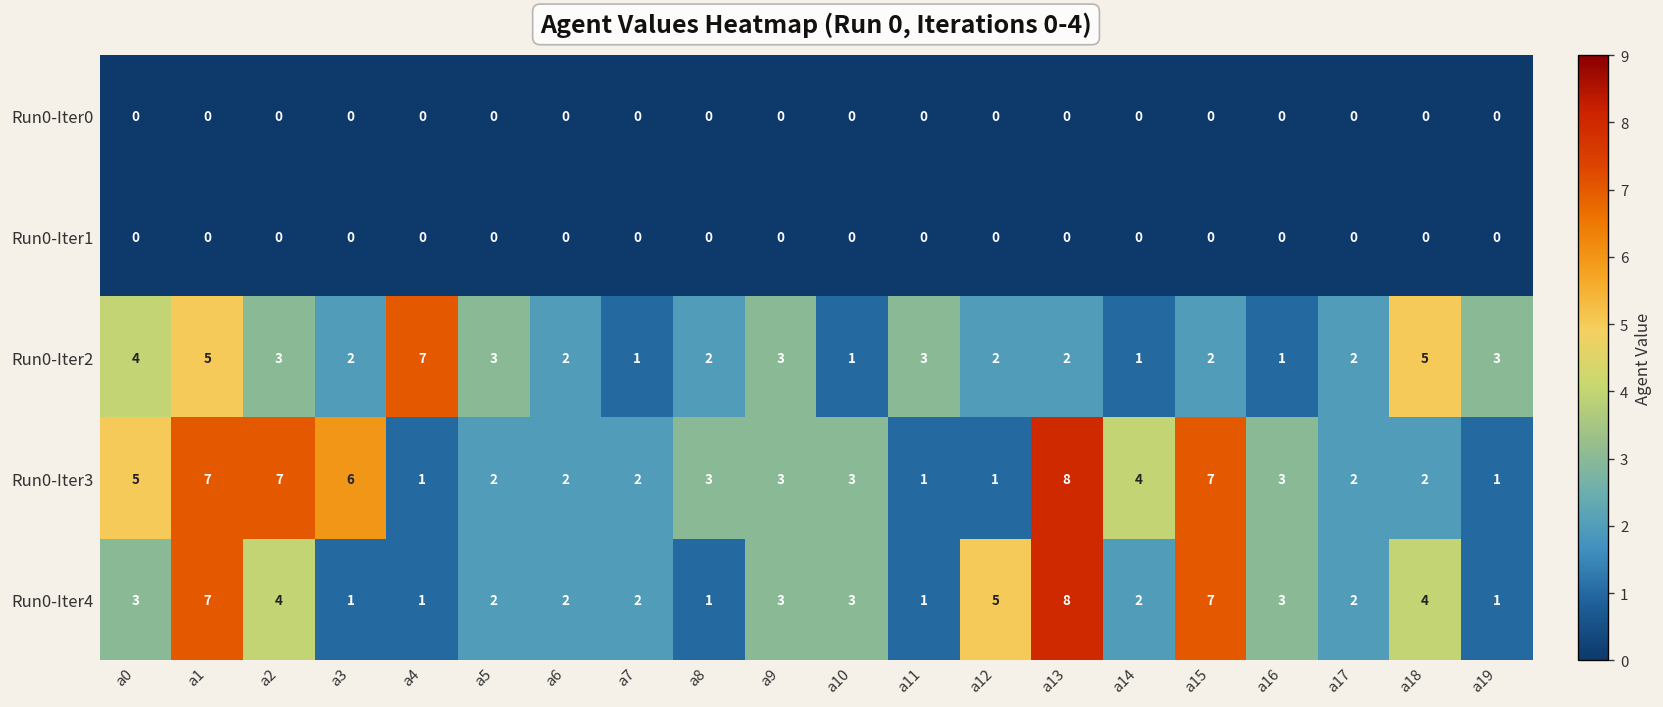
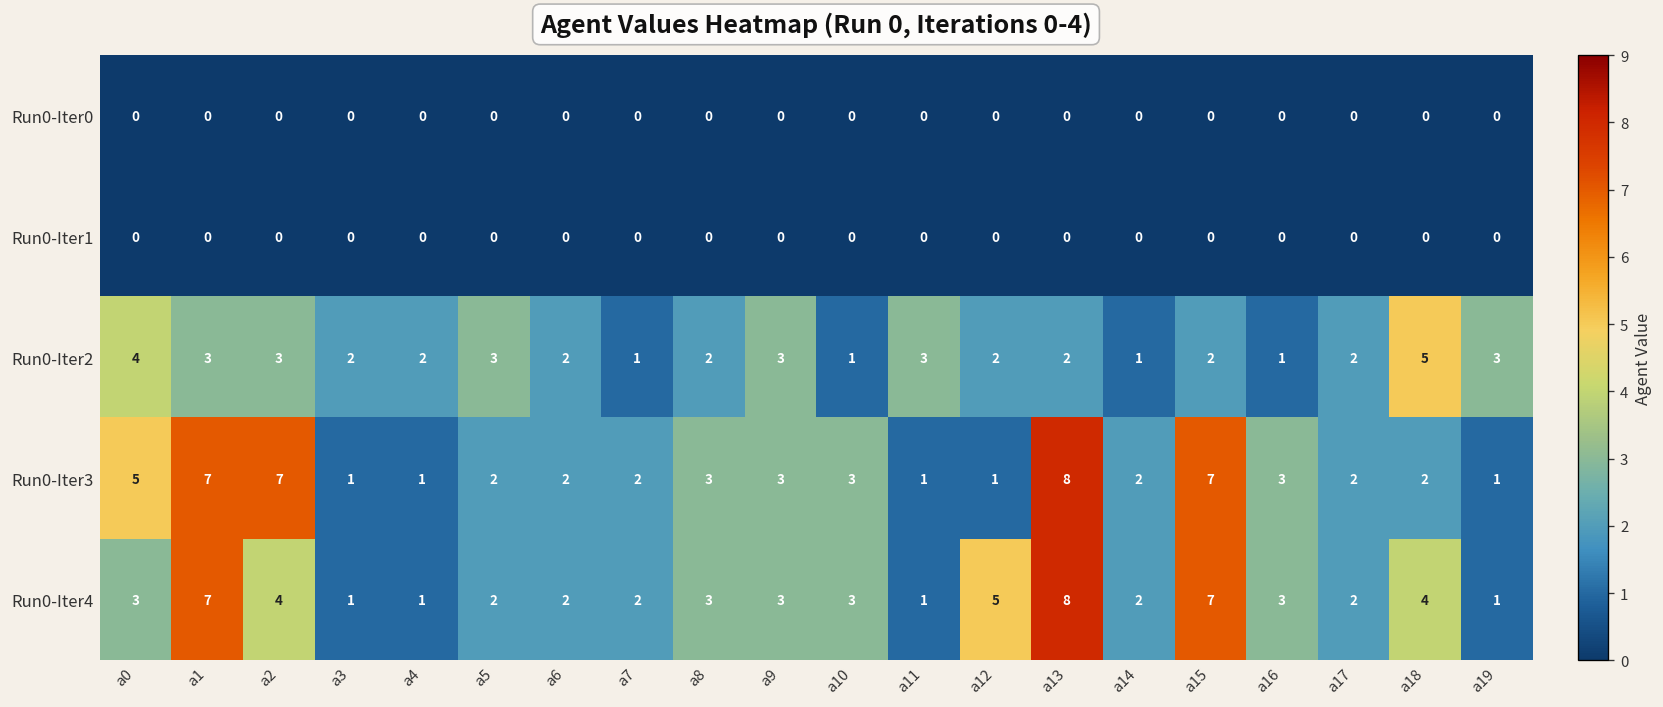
Run0-Iter2, a1: 5 -> 3
Run0-Iter2, a4: 7 -> 2
Run0-Iter3, a3: 6 -> 1
Run0-Iter3, a14: 4 -> 2
Run0-Iter4, a8: 1 -> 3
